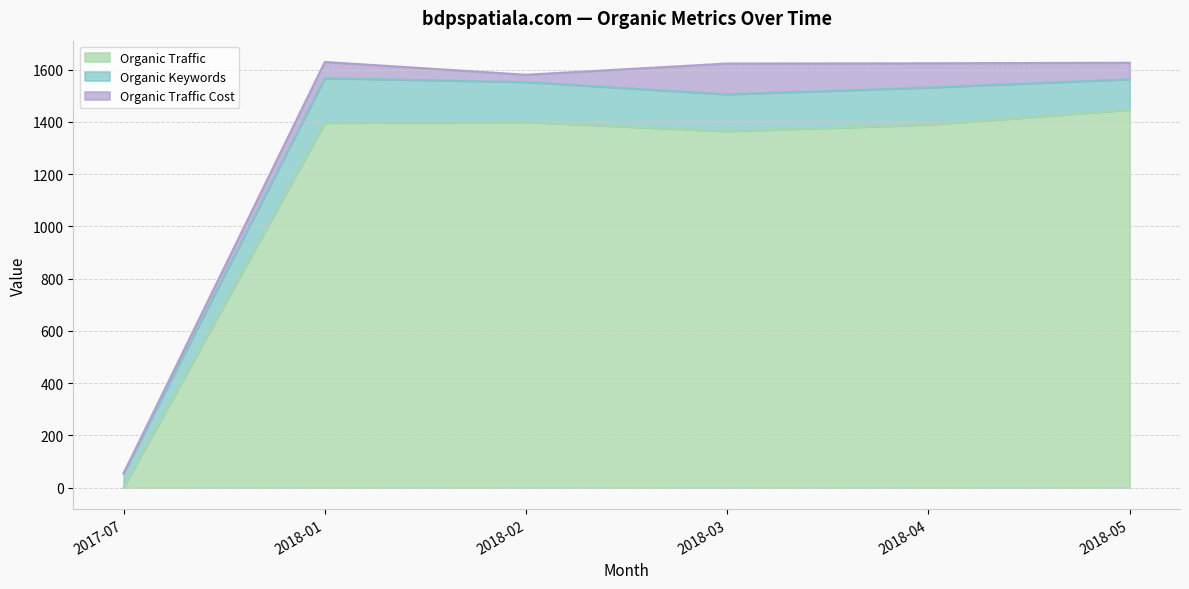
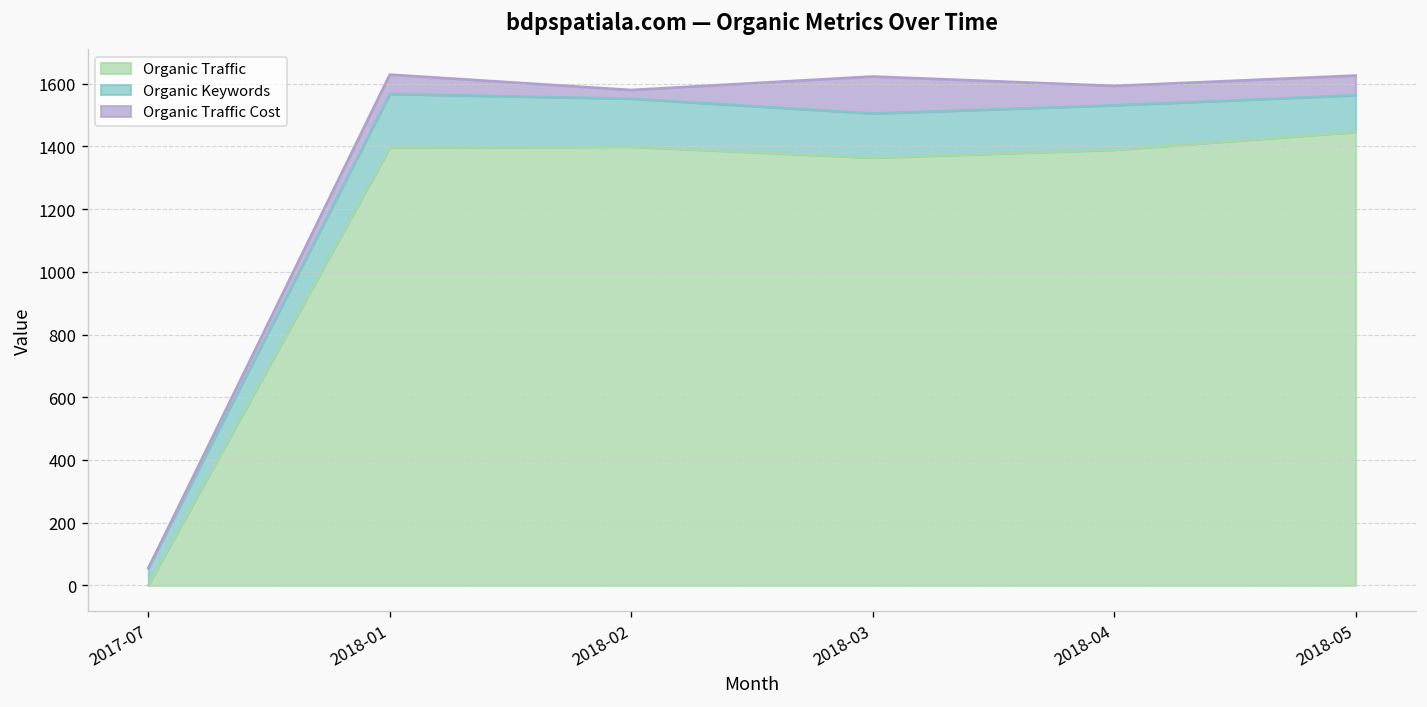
Organic Traffic Cost, 2018-04: 90 -> 60
